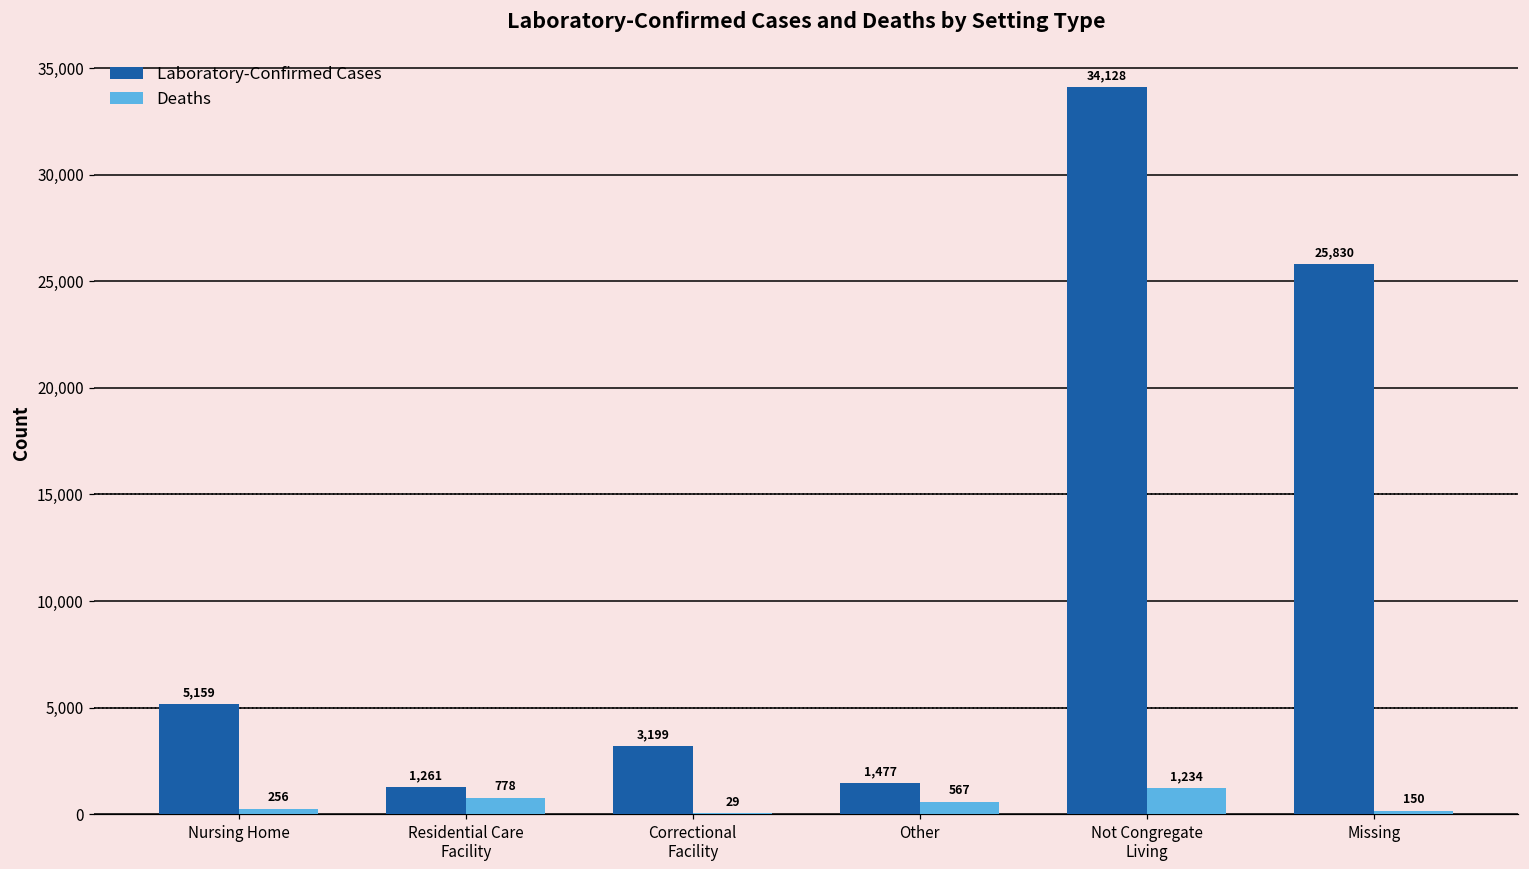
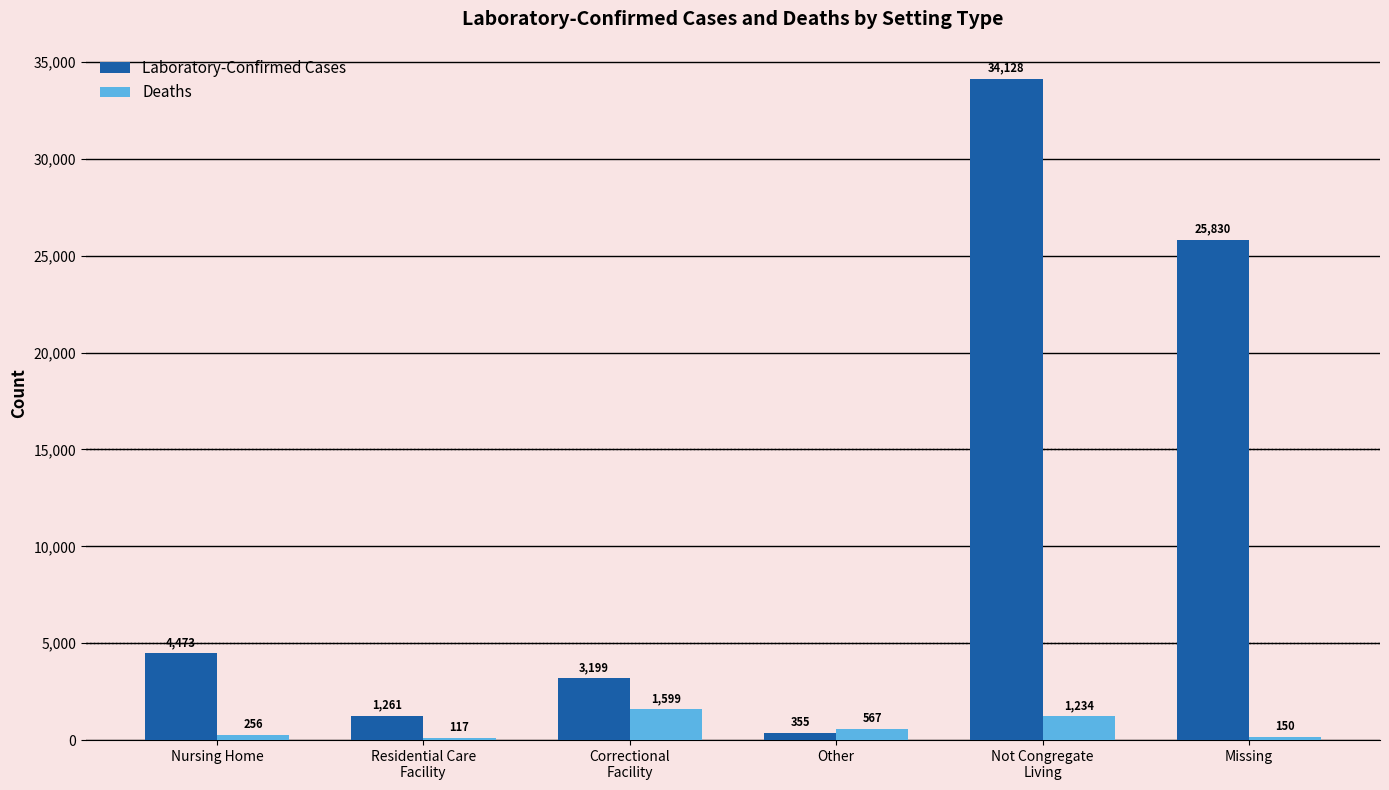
Laboratory-Confirmed Cases, Nursing Home: 5,159 -> 4,473
Deaths, Residential Care Facility: 778 -> 117
Deaths, Correctional Facility: 29 -> 1,599
Laboratory-Confirmed Cases, Other: 1,477 -> 355
